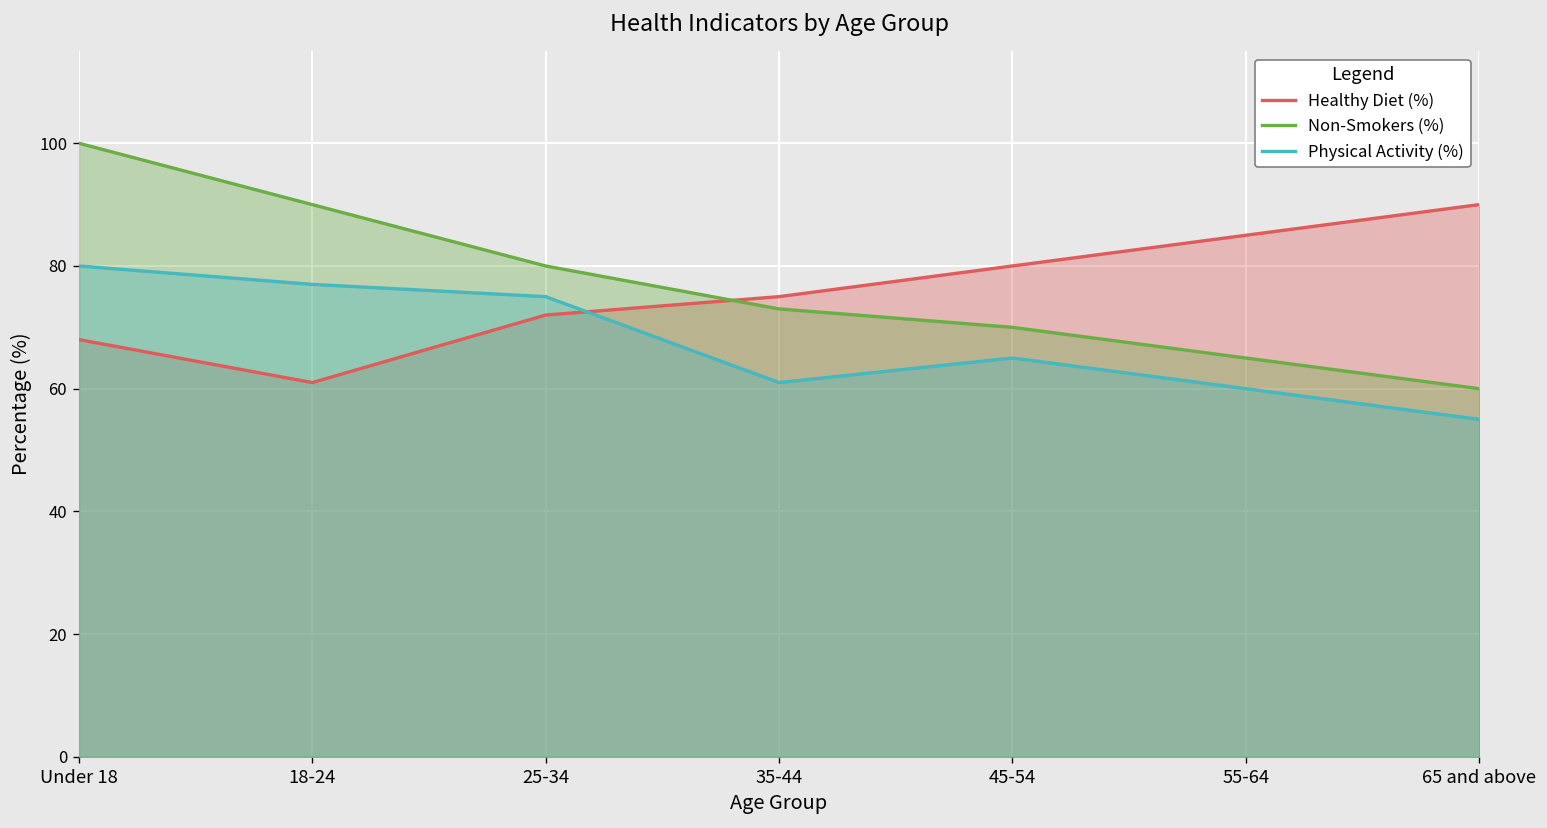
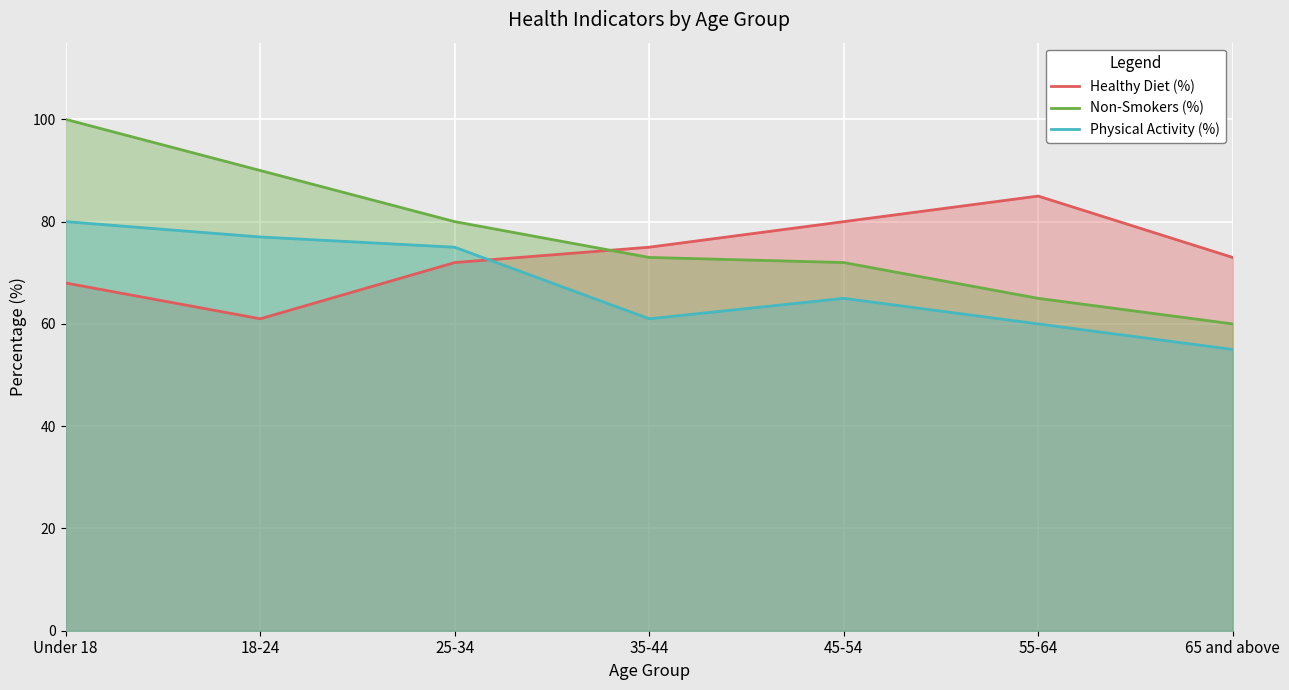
Non-Smokers (%), 45-54: 70 -> 72
Healthy Diet (%), 65 and above: 90 -> 73
